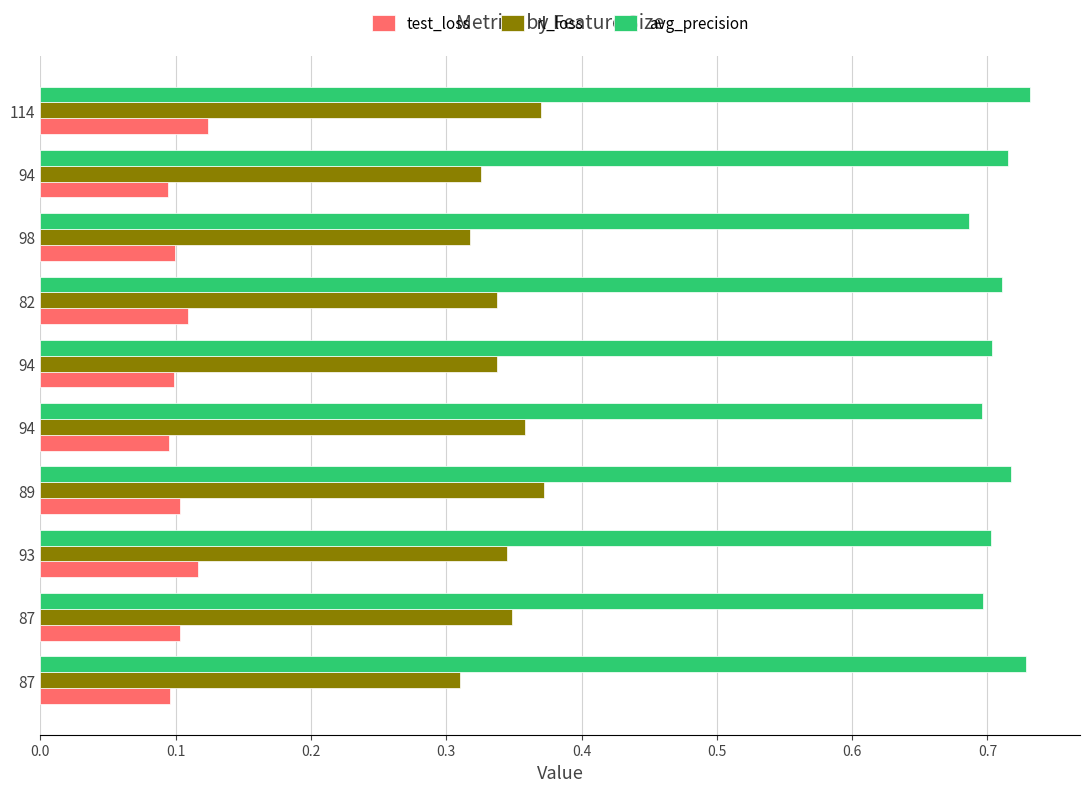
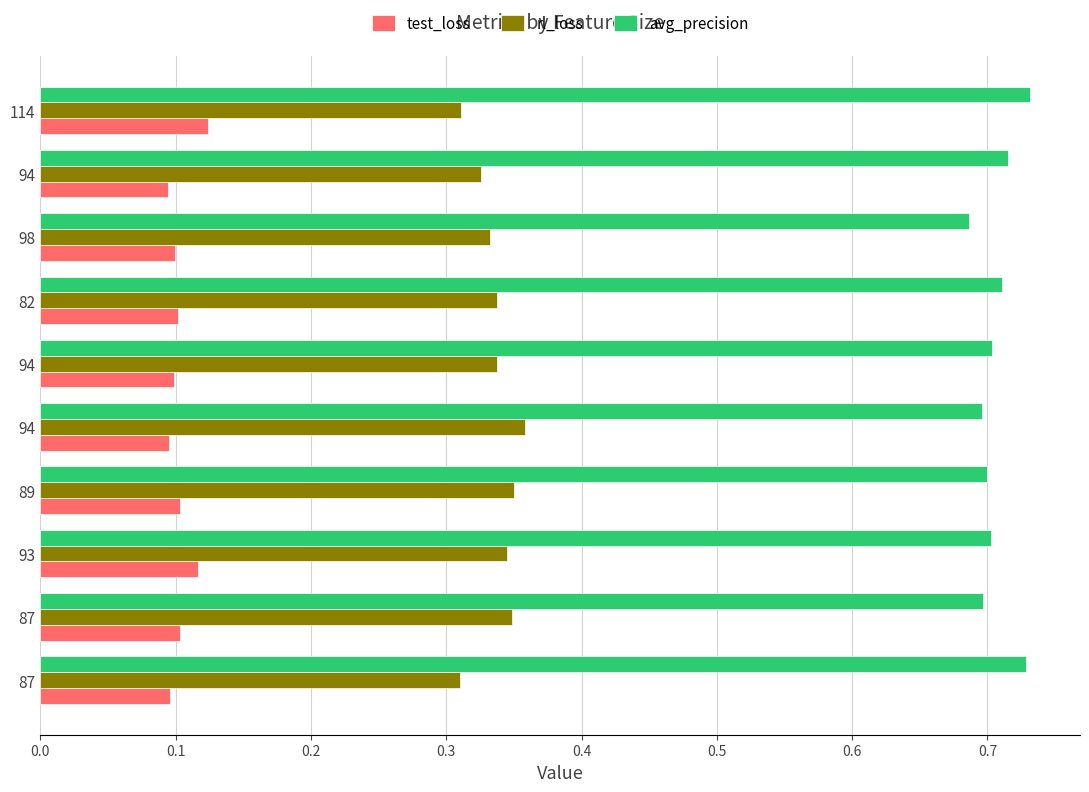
rl_loss, 114: 0.370 -> 0.311
rl_loss, 98: 0.318 -> 0.332
test_loss, 82: 0.109 -> 0.102
avg_precision, 89: 0.717 -> 0.700
rl_loss, 89: 0.372 -> 0.350
